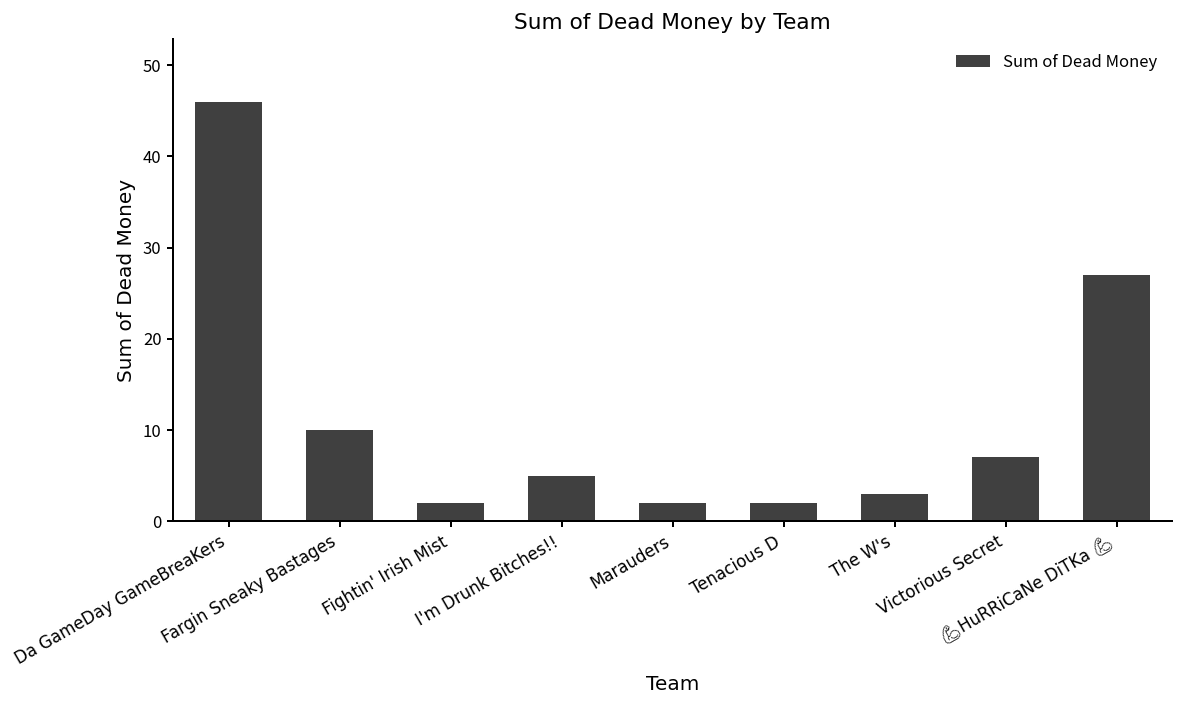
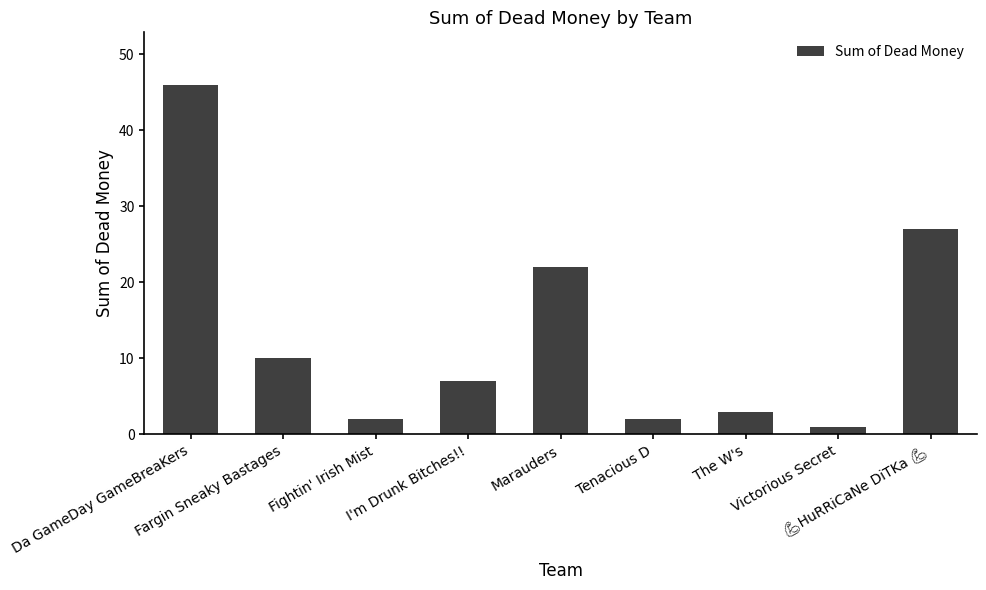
I'm Drunk Bitches!!: 5 -> 7
Marauders: 2 -> 22
Victorious Secret: 7 -> 1
